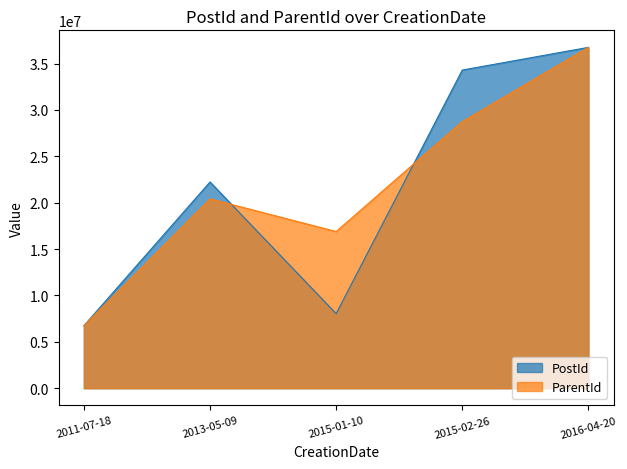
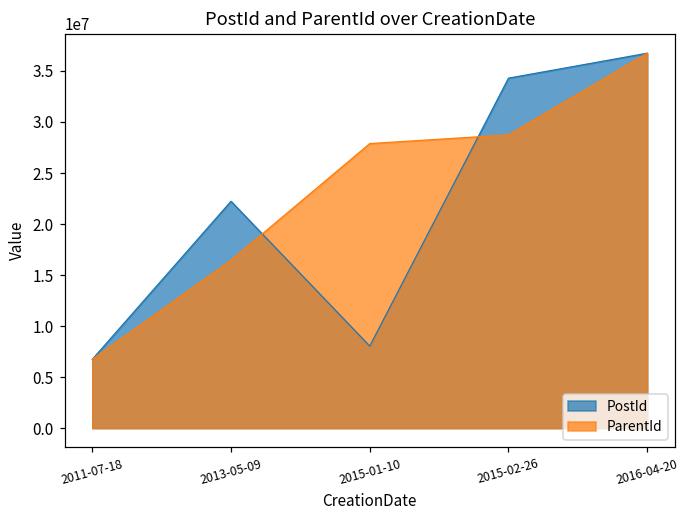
ParentId, 2013-05-09: 20000000 -> 16000000
ParentId, 2015-01-10: 17000000 -> 28000000
